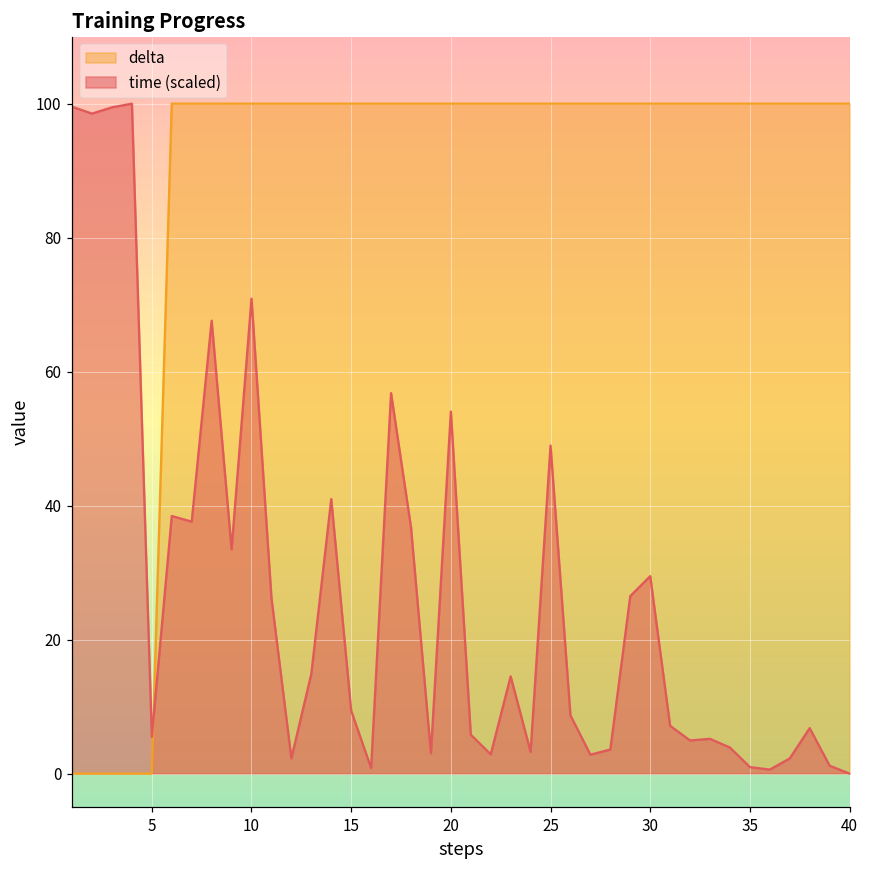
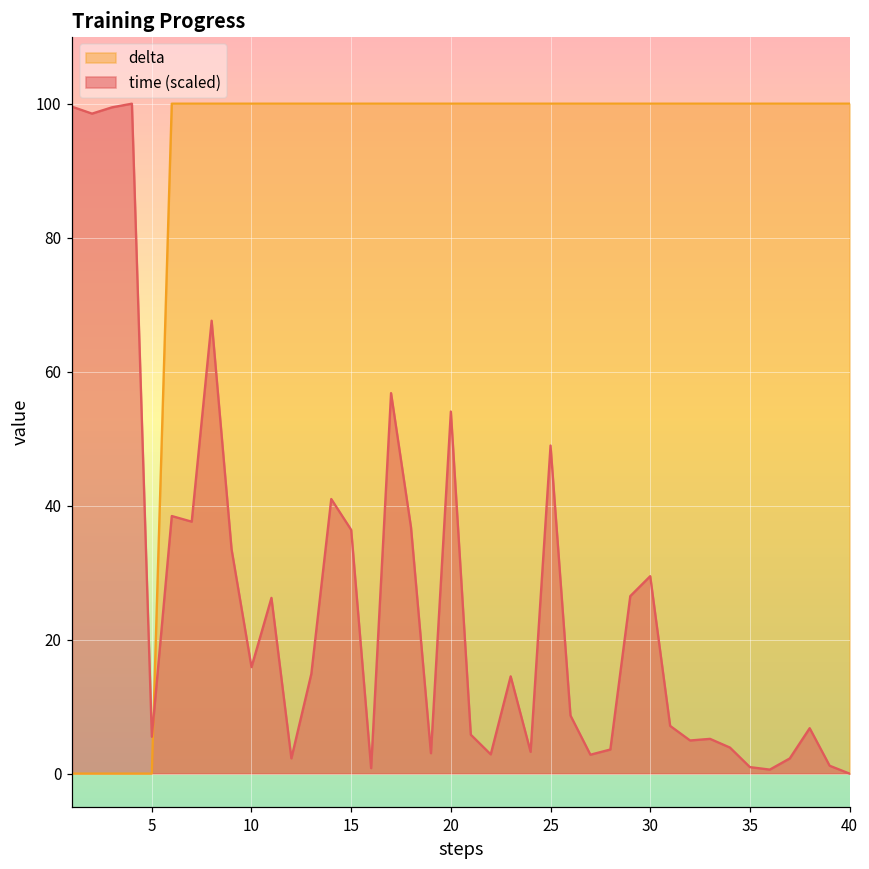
time (scaled), 10: 71 -> 16
time (scaled), 15: 9 -> 36
